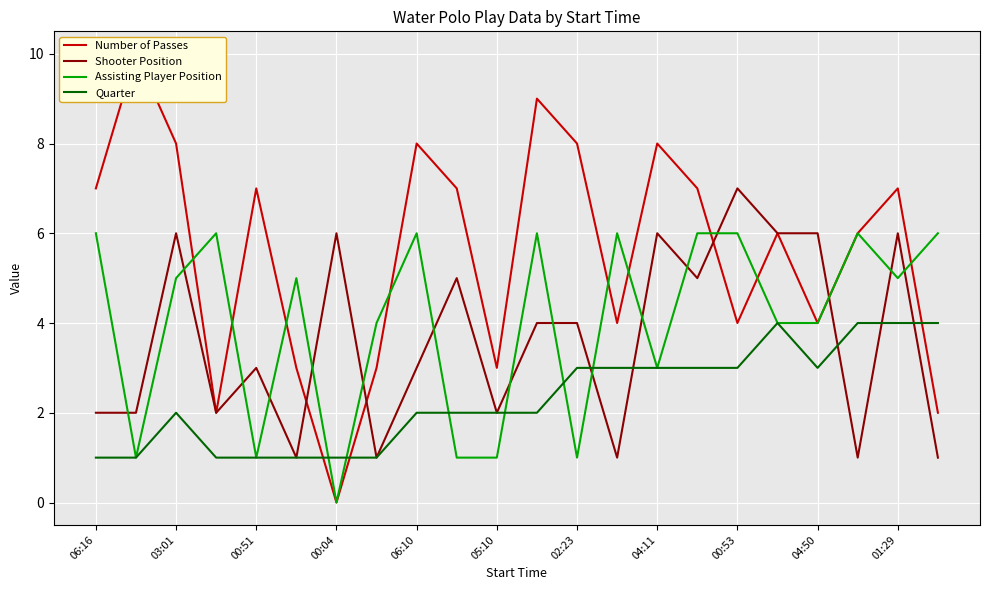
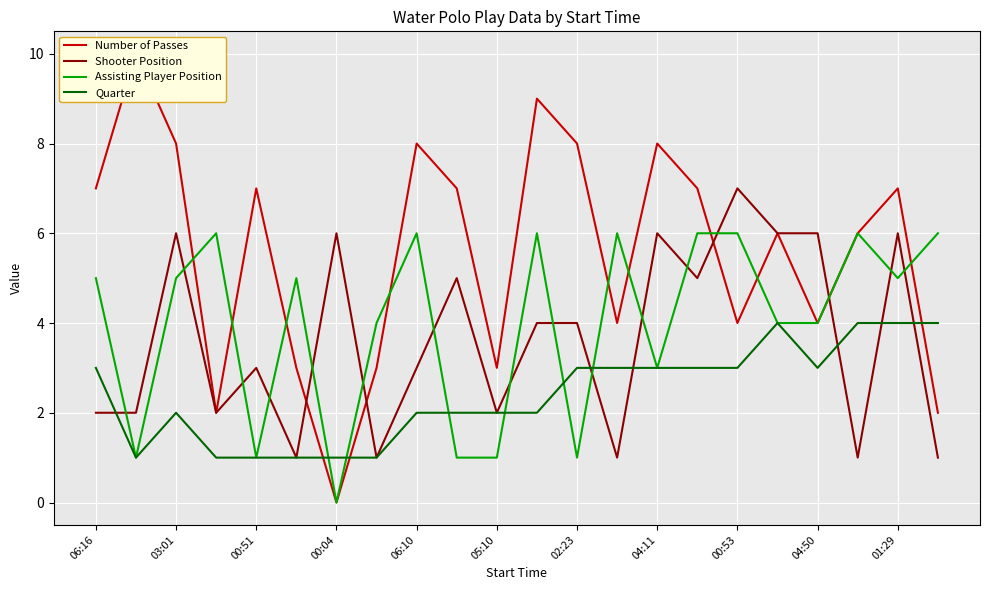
Assisting Player Position, 06:16: 6 -> 5
Quarter, 06:16: 1 -> 3
